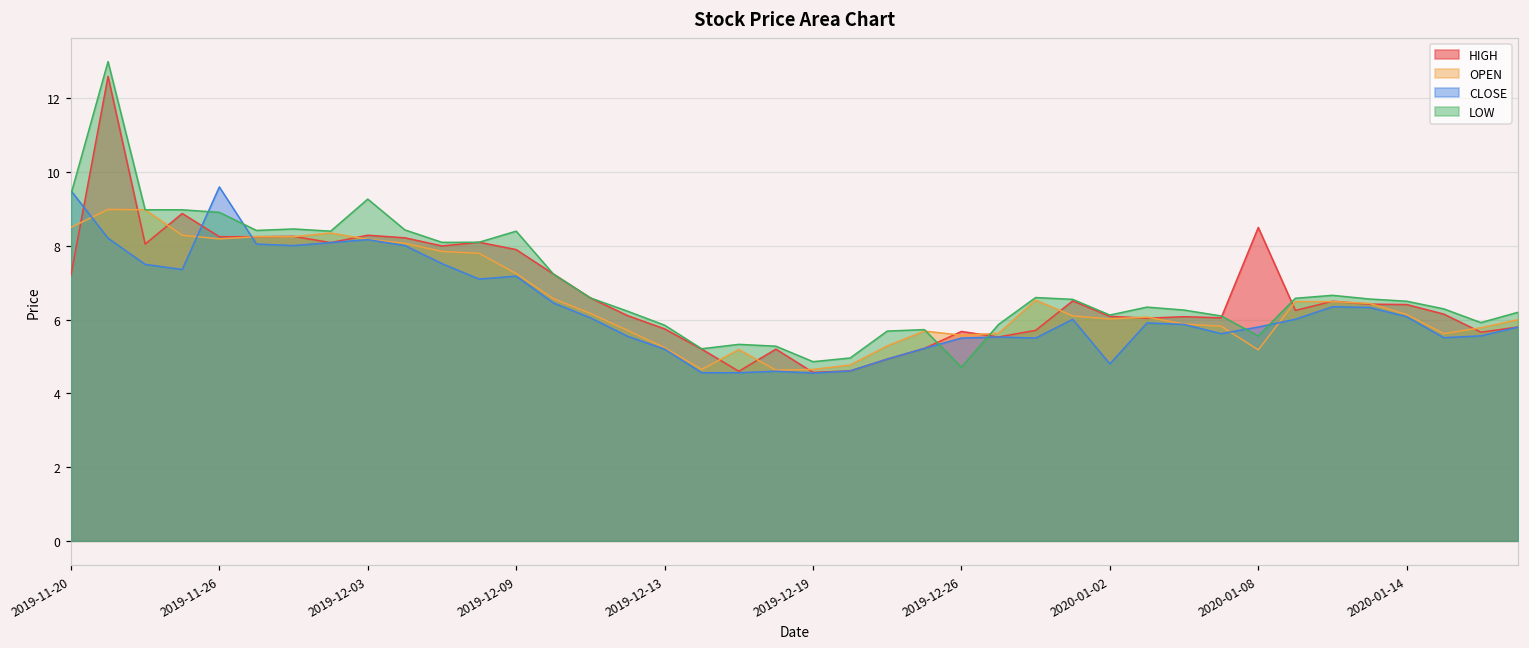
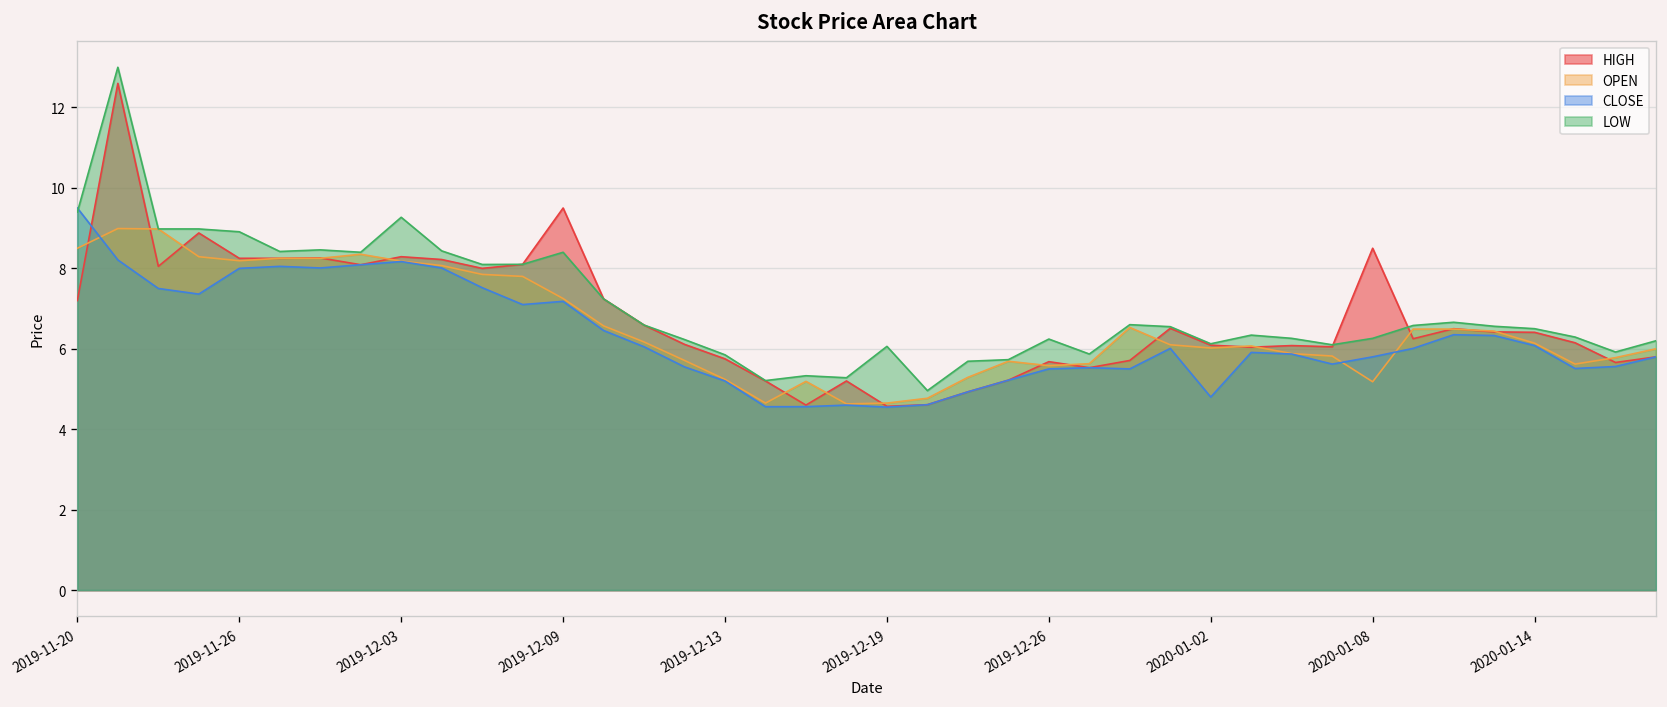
CLOSE, 2019-11-26: 9.6 -> 8.0
HIGH, 2019-12-09: 7.9 -> 9.5
LOW, 2019-12-19: 4.9 -> 6.1
LOW, 2019-12-26: 4.7 -> 6.2
LOW, 2020-01-08: 5.6 -> 6.3
